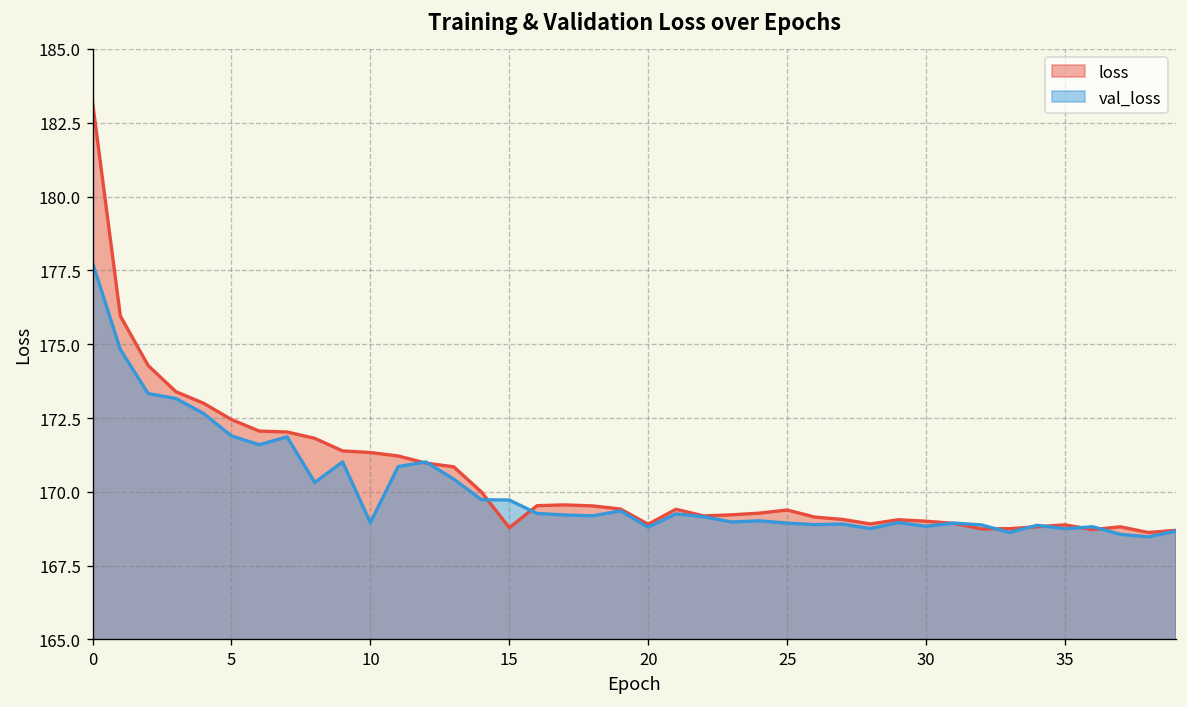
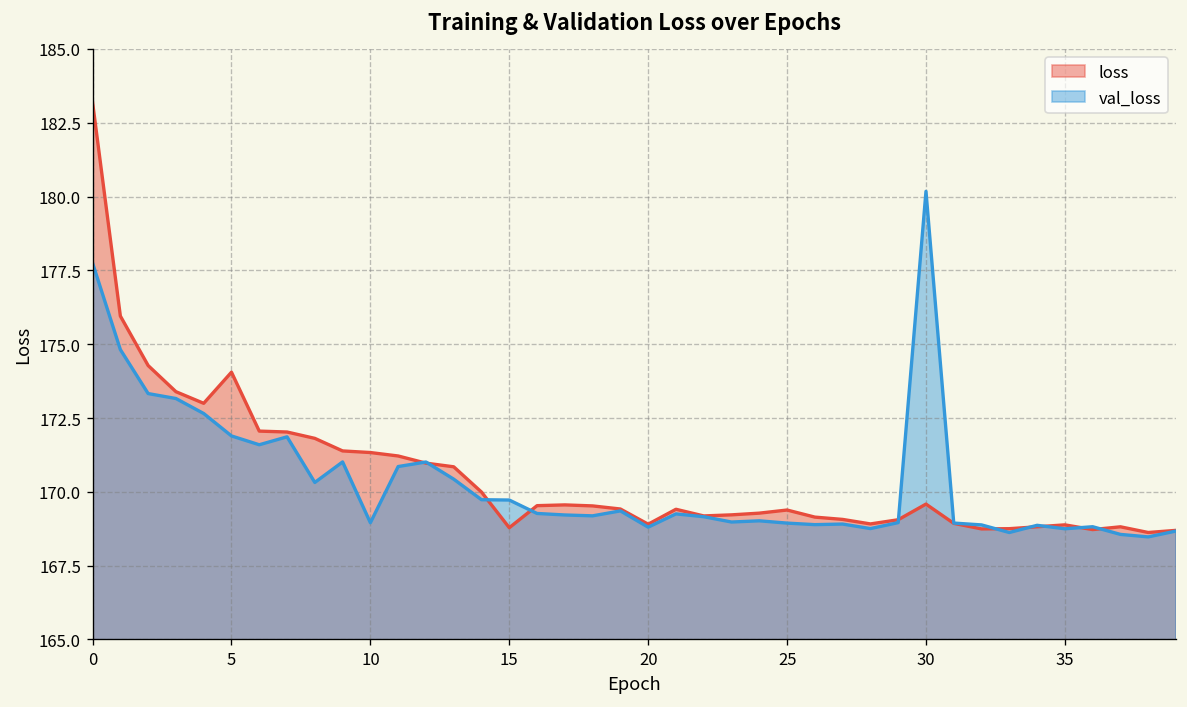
loss, 5: 172.4 -> 174.1
loss, 30: 169.0 -> 169.6
val_loss, 30: 168.8 -> 180.2
